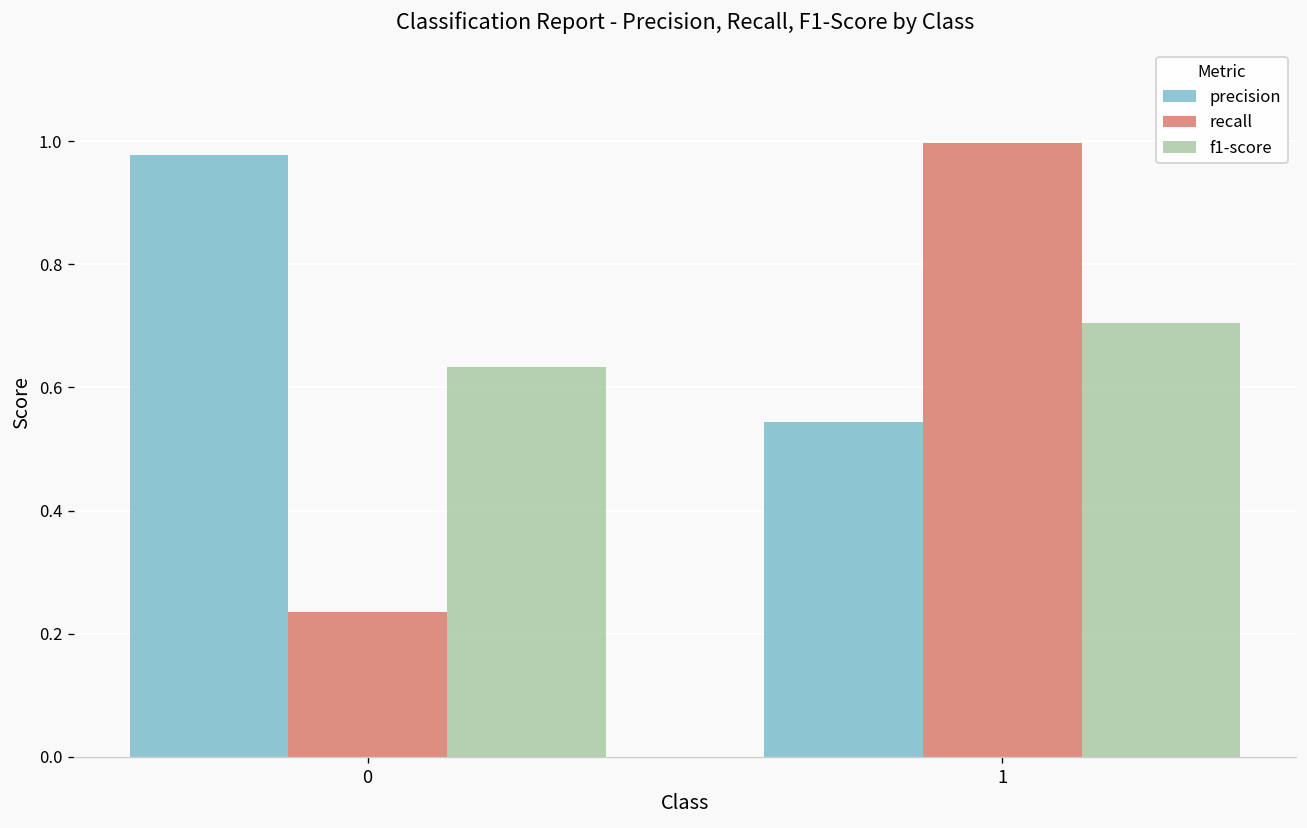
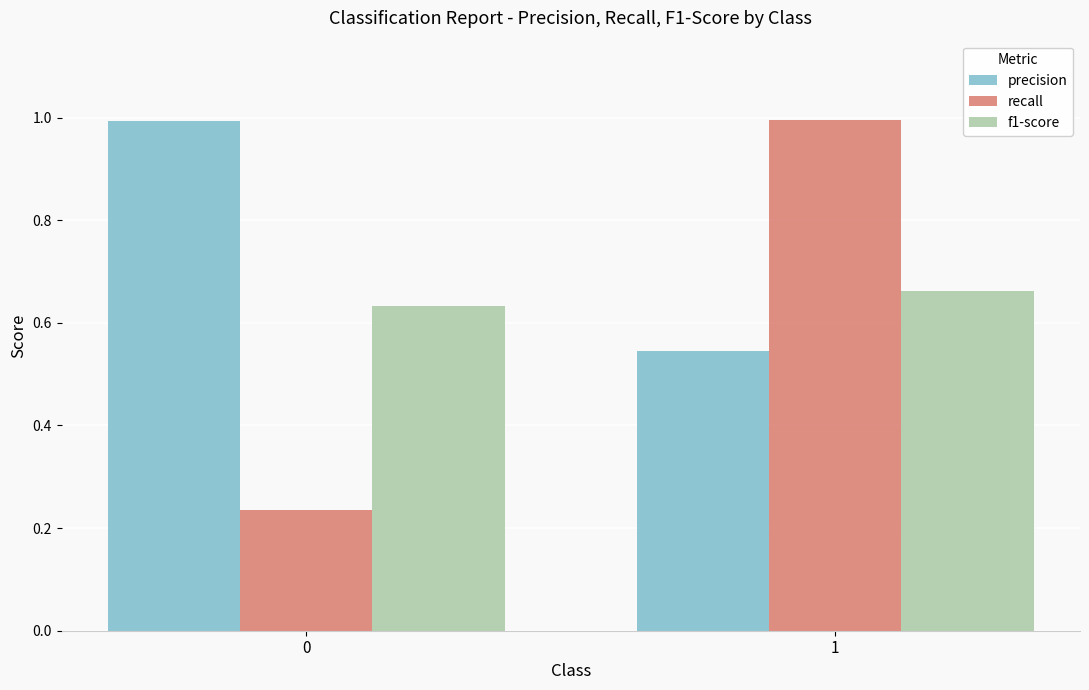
precision, 0: 0.98 -> 0.99
f1-score, 1: 0.70 -> 0.66
